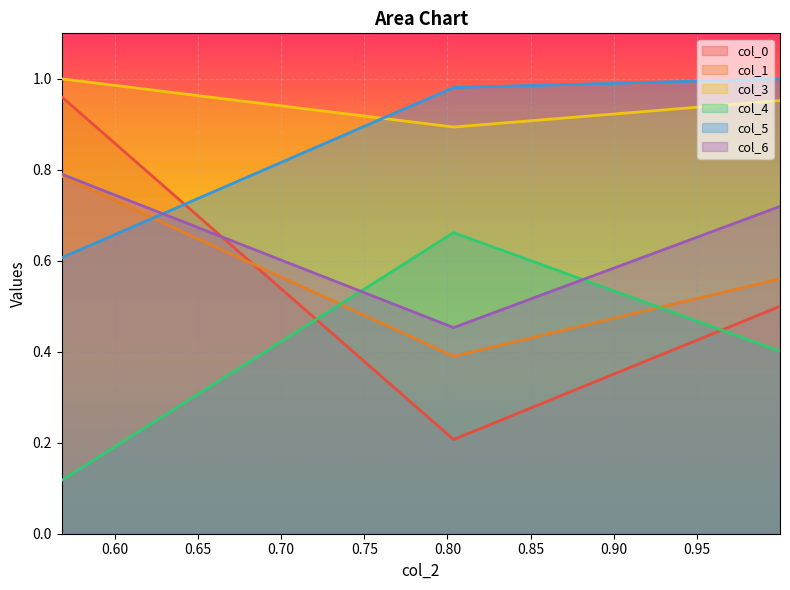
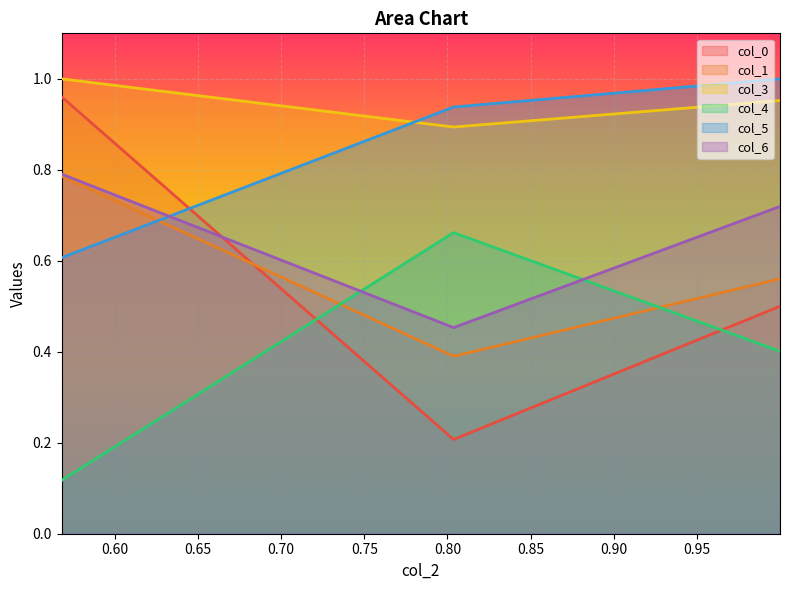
col_5, 0.80: 0.98 -> 0.94
